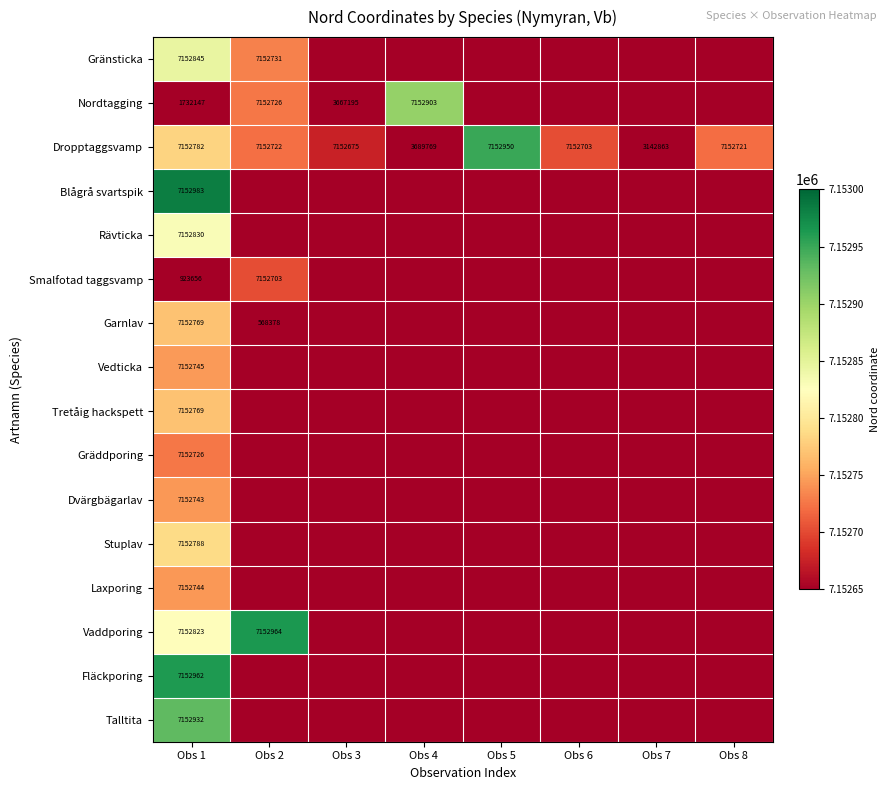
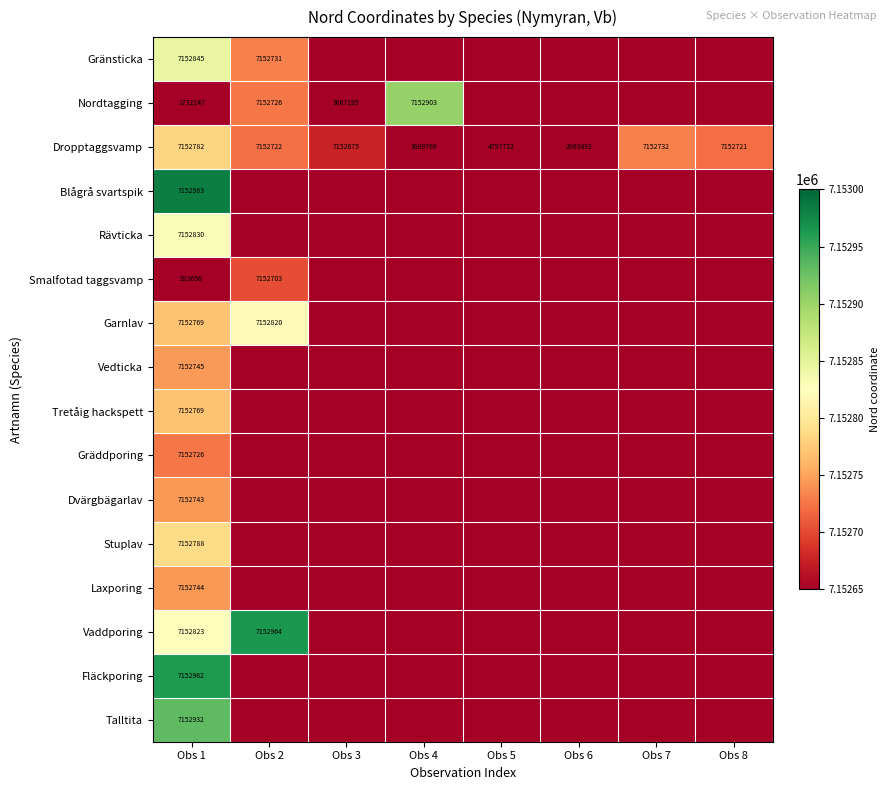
Dropptaggsvamp, Obs 5: 7152950 -> 4797732
Dropptaggsvamp, Obs 6: 7152703 -> 2863492
Dropptaggsvamp, Obs 7: 3142863 -> 7152732
Garnlav, Obs 2: 568378 -> 7152820
